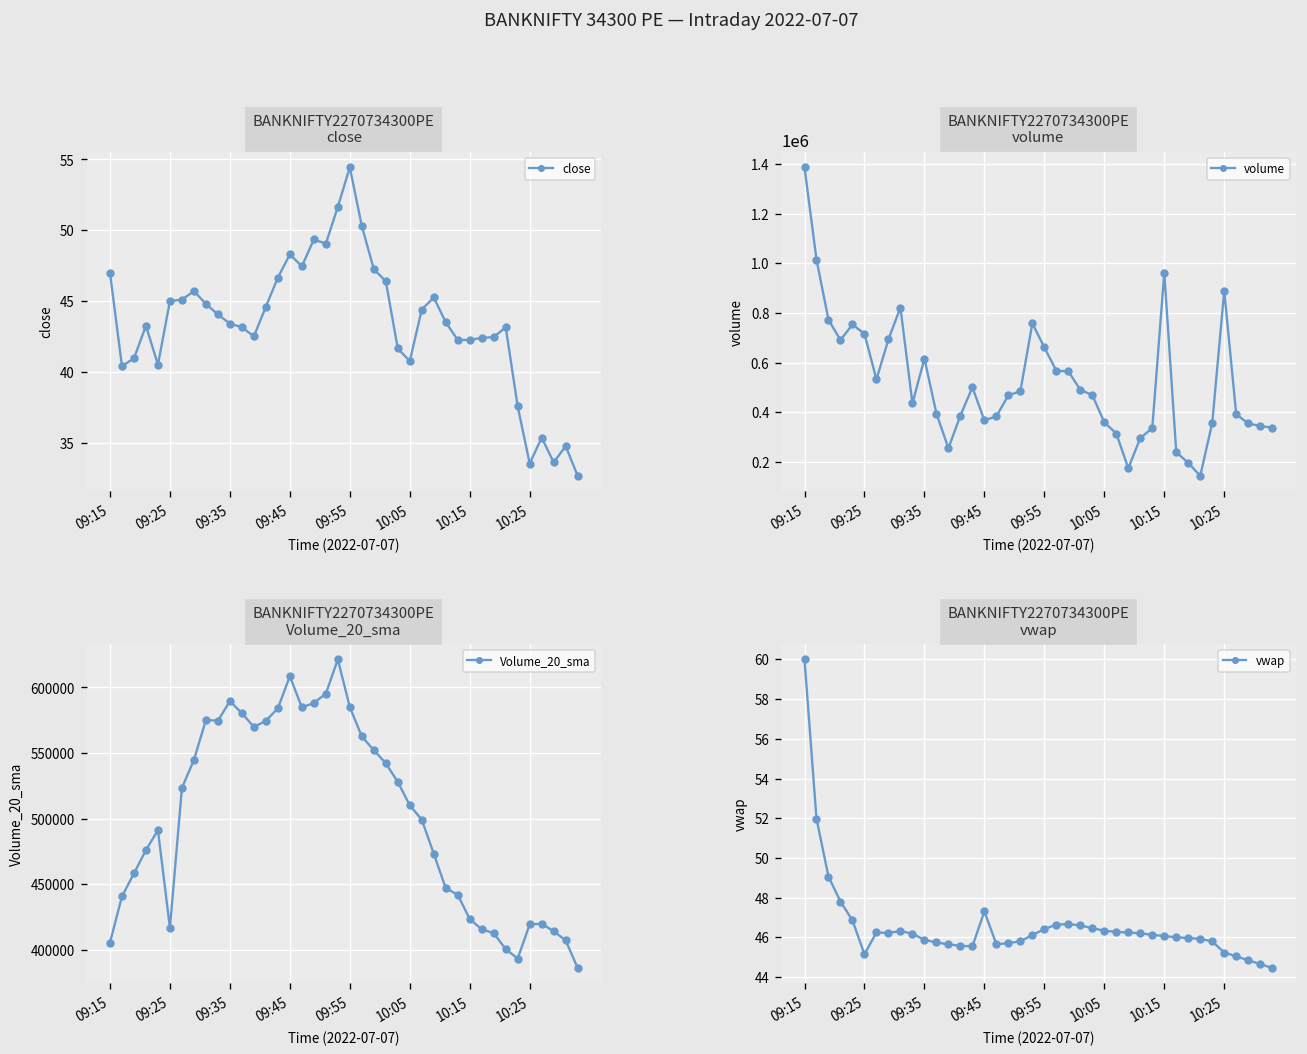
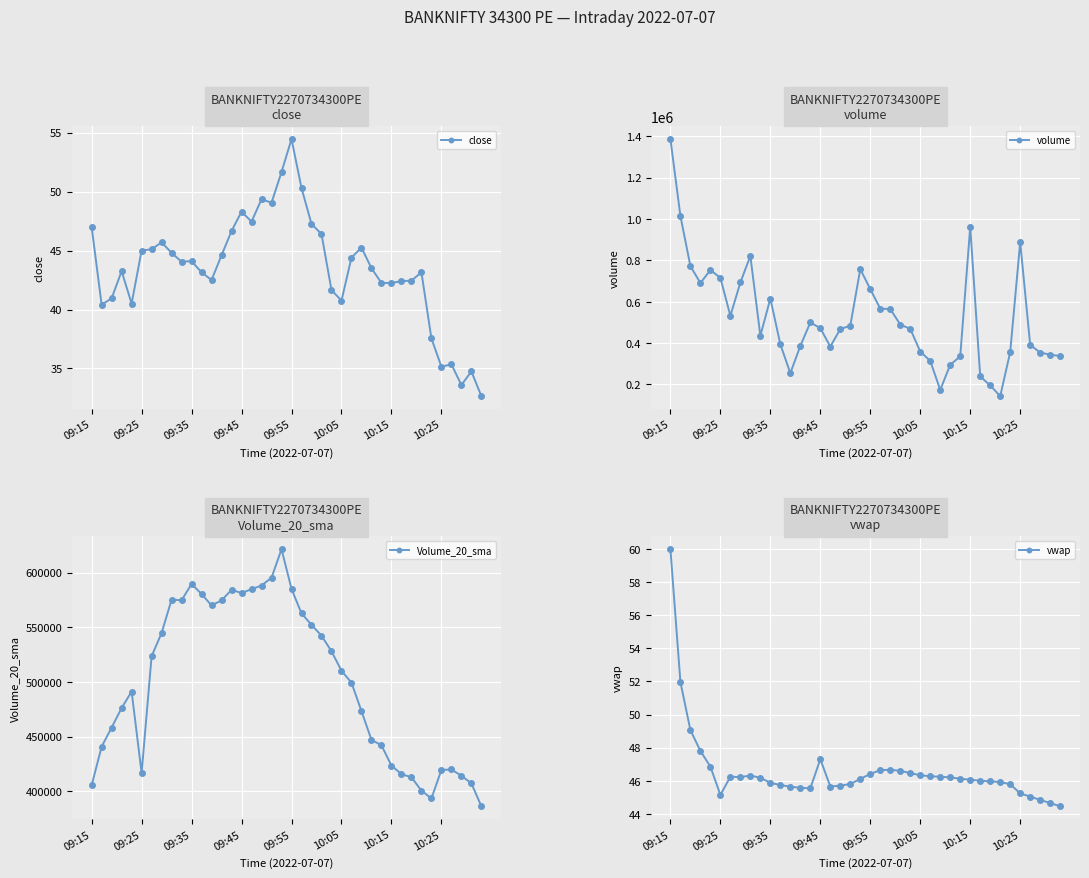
BANKNIFTY2270734300PE close, 09:35: 43.4 -> 44.1
BANKNIFTY2270734300PE close, 10:25: 33.5 -> 35.2
BANKNIFTY2270734300PE volume, 09:45: 370000 -> 470000
BANKNIFTY2270734300PE Volume_20_sma, 09:45: 609000 -> 581000
